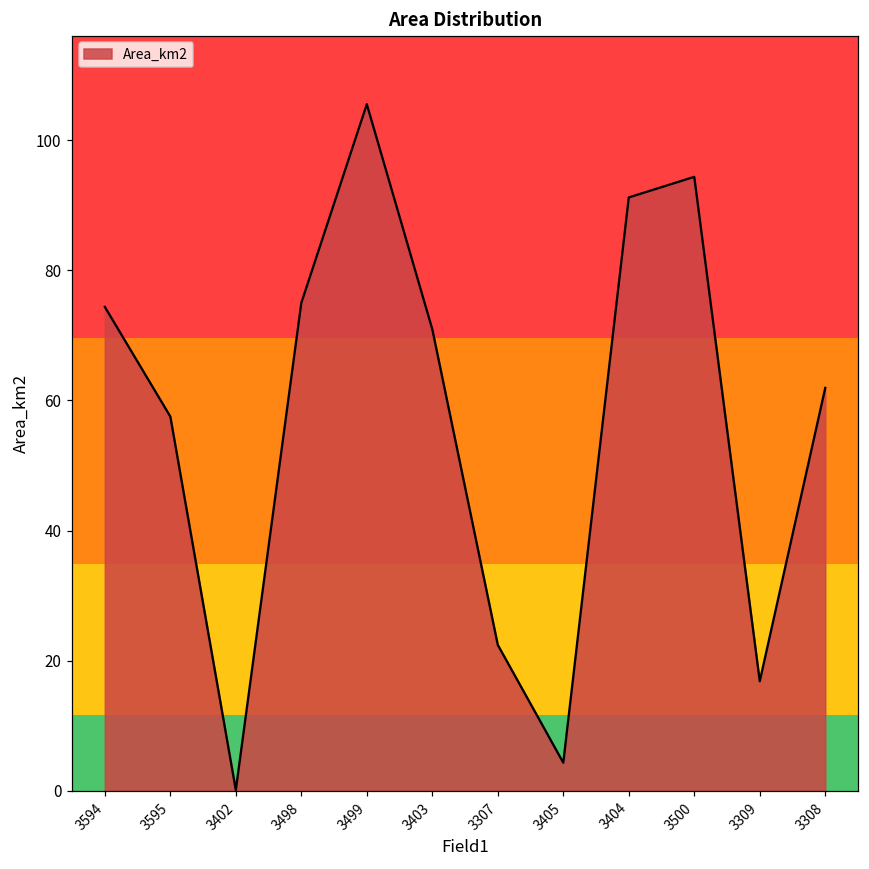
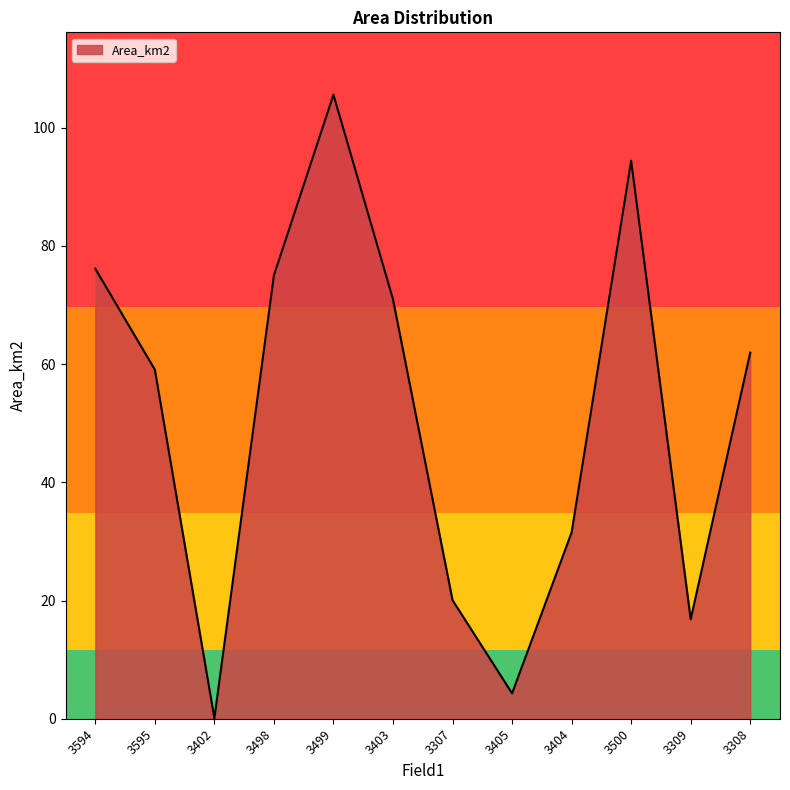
3594: 74 -> 76
3595: 58 -> 59
3307: 22 -> 20
3404: 91 -> 32
